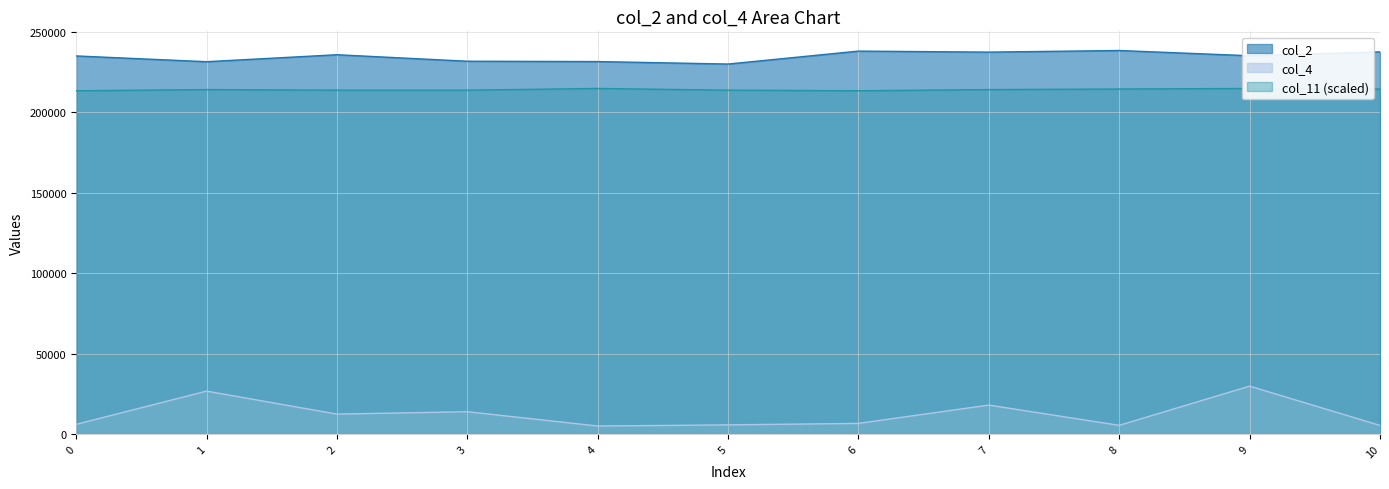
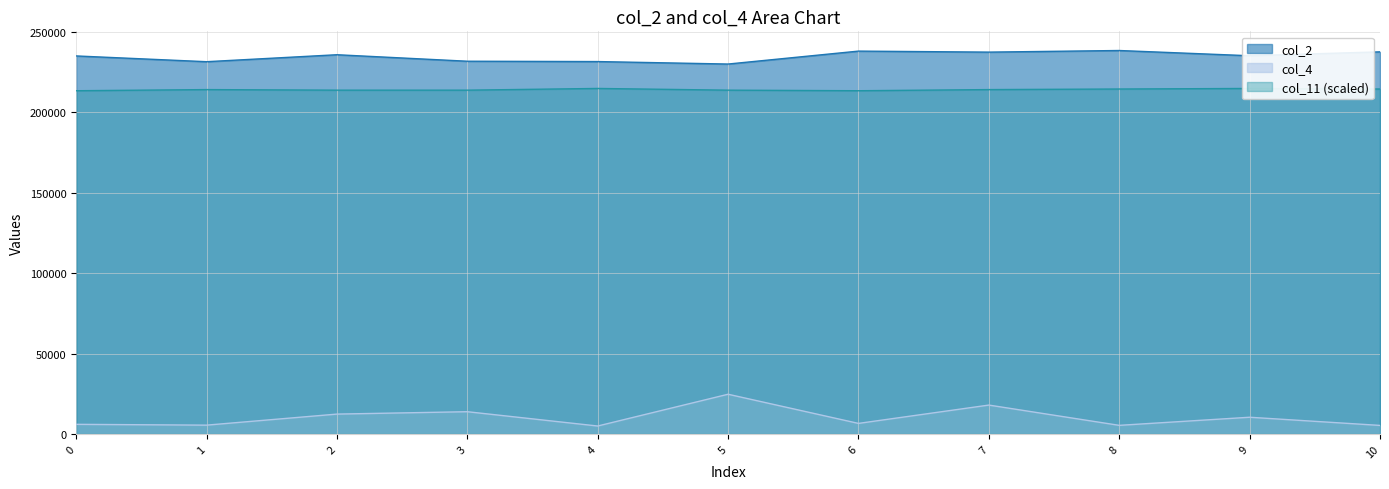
col_4, 1: 27000 -> 6000
col_4, 5: 6000 -> 25000
col_4, 9: 30000 -> 10000
